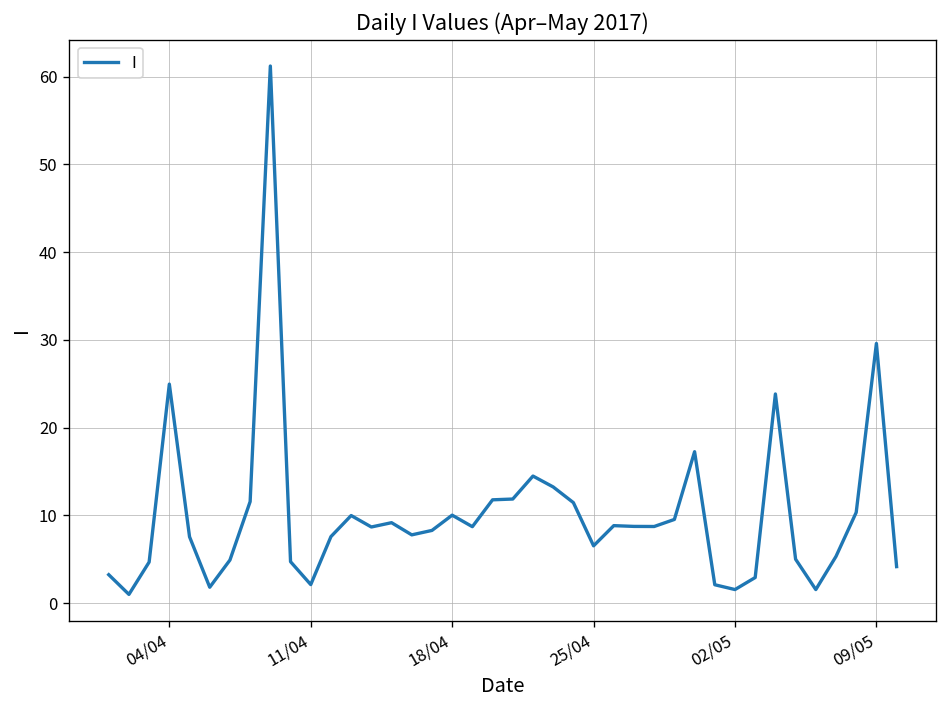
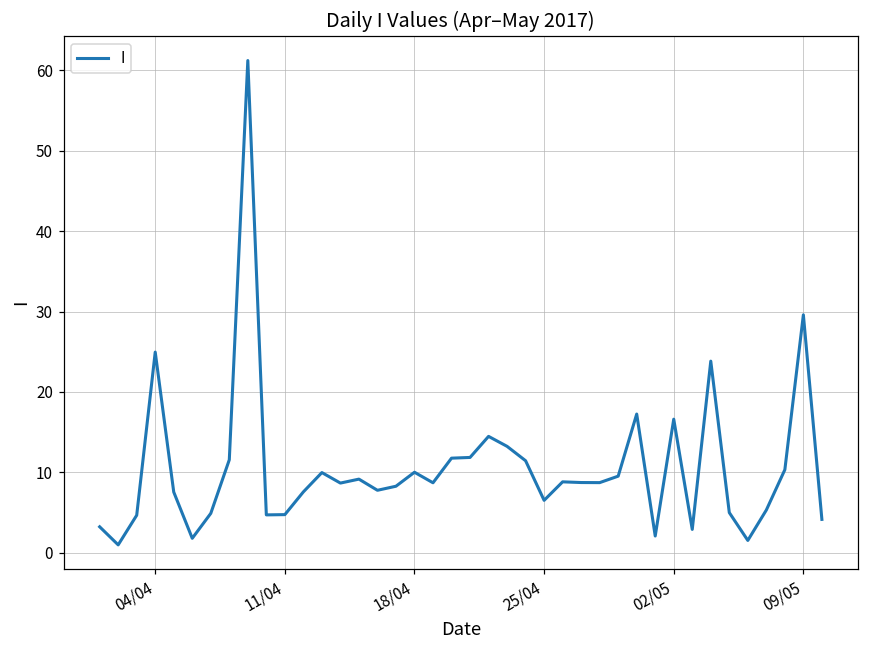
11/04: 2 -> 5
02/05: 2 -> 17
